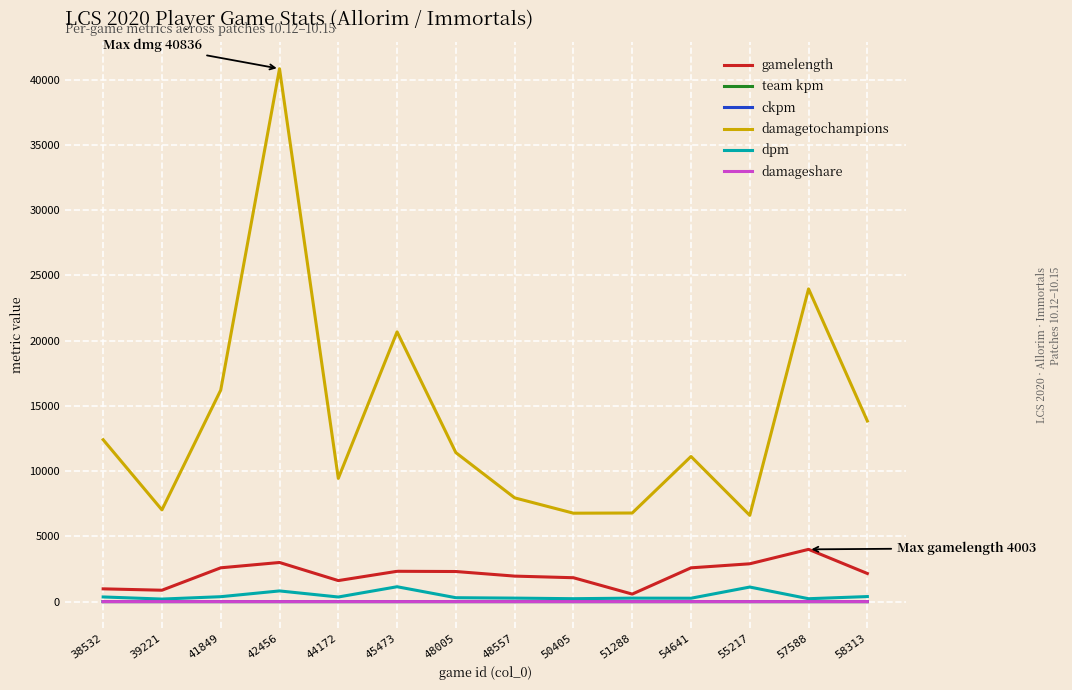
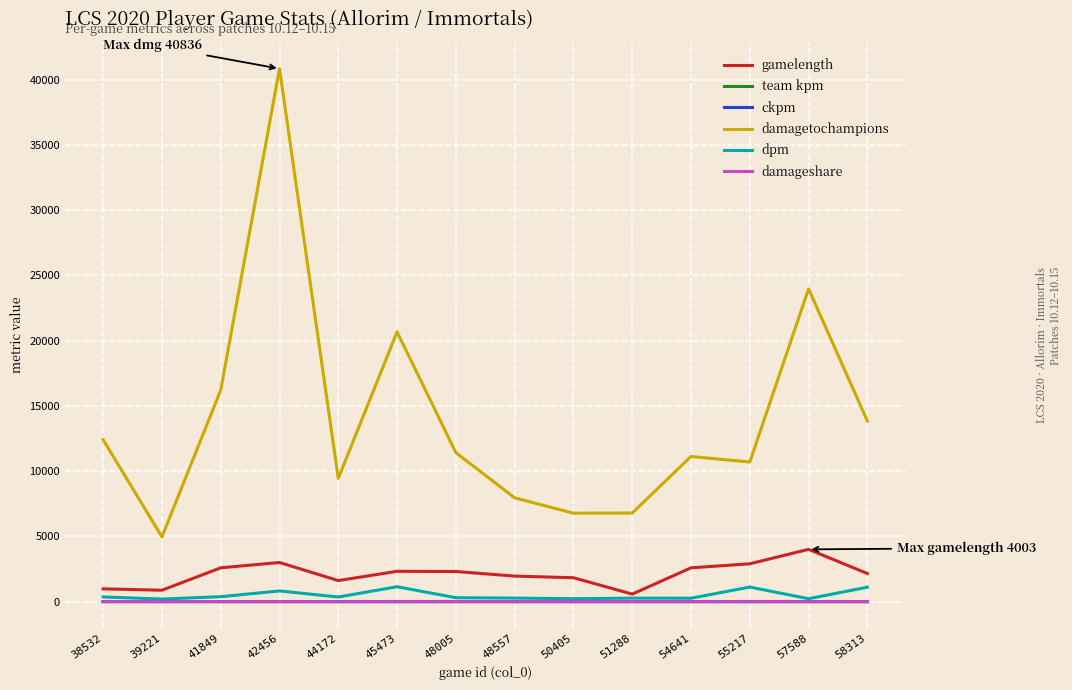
damagetochampions, 39221: 7000 -> 5000
damagetochampions, 55217: 6600 -> 10700
dpm, 58313: 400 -> 1100
